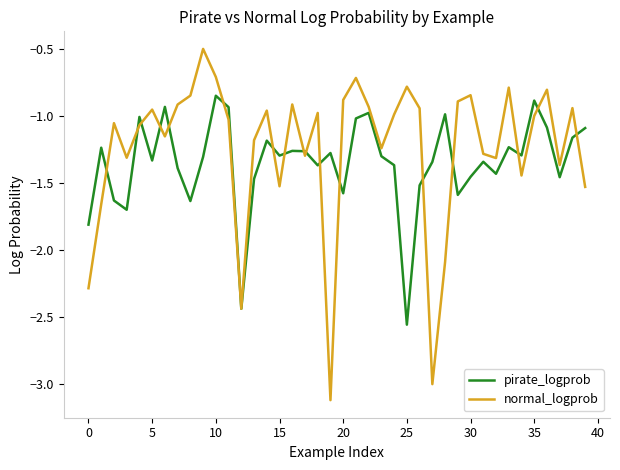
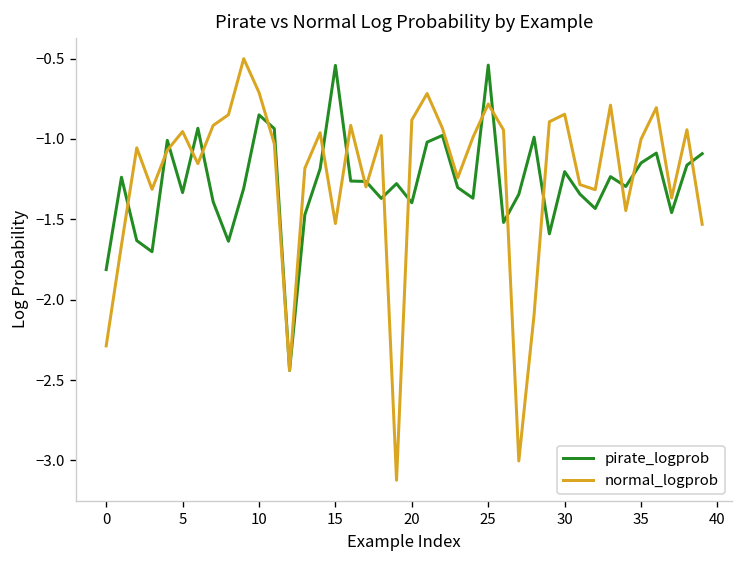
pirate_logprob, 15: -1.30 -> -0.54
pirate_logprob, 20: -1.58 -> -1.40
pirate_logprob, 25: -2.56 -> -0.54
pirate_logprob, 30: -1.46 -> -1.20
pirate_logprob, 35: -0.89 -> -1.15
